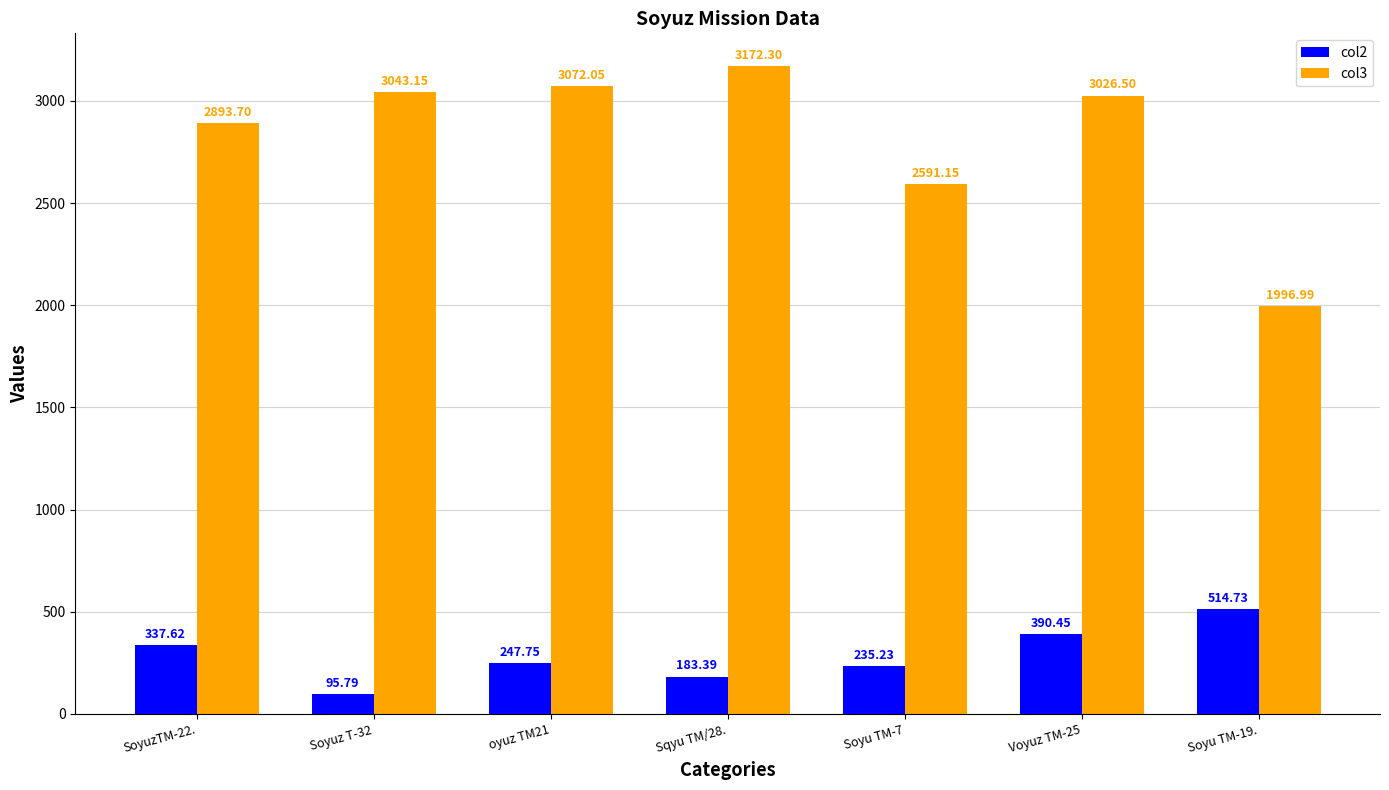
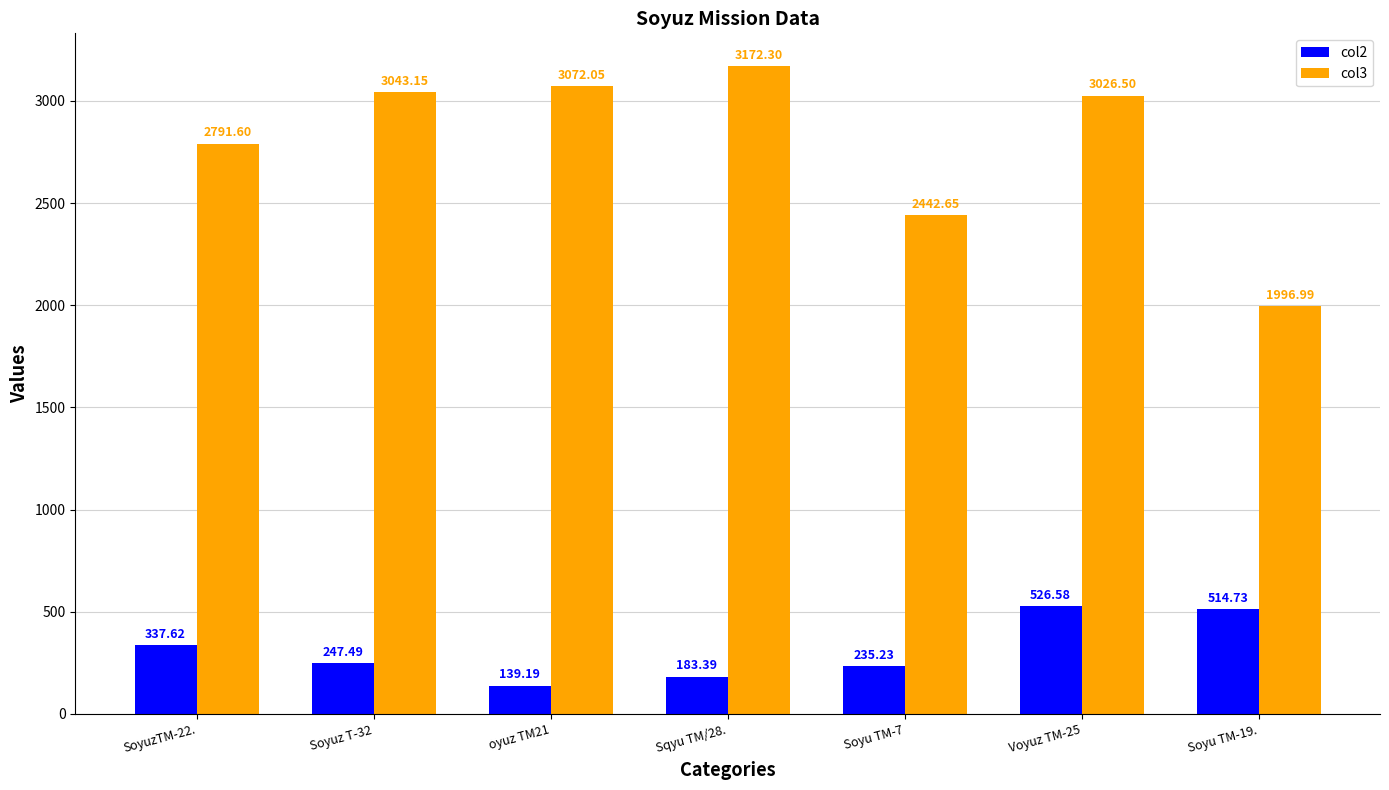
col3, SoyuzTM-22.: 2893.70 -> 2791.60
col2, Soyuz T-32: 95.79 -> 247.49
col2, oyuz TM21: 247.75 -> 139.19
col3, Soyu TM-7: 2591.15 -> 2442.65
col2, Voyuz TM-25: 390.45 -> 526.58
